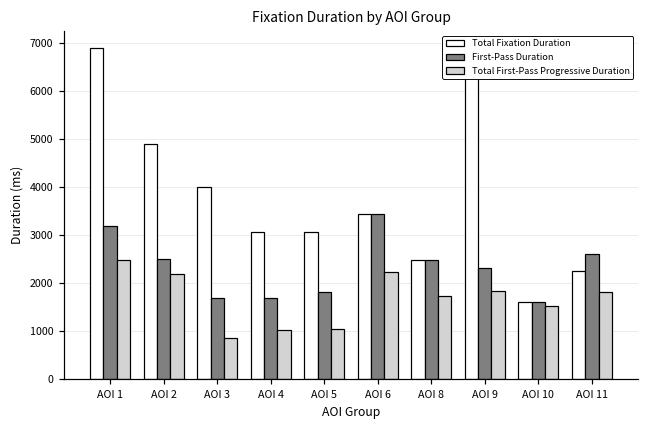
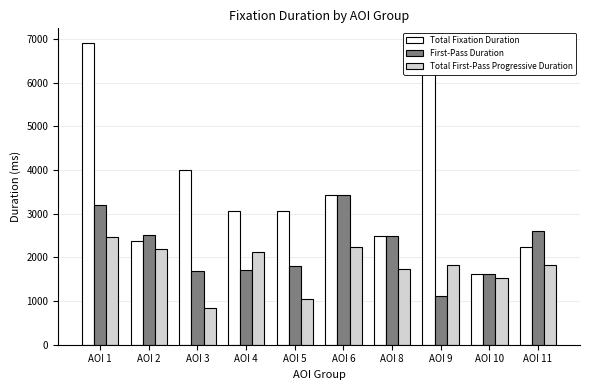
Total Fixation Duration, AOI 2: 4900 -> 2400
Total First-Pass Progressive Duration, AOI 4: 1000 -> 2100
First-Pass Duration, AOI 9: 2300 -> 1100
